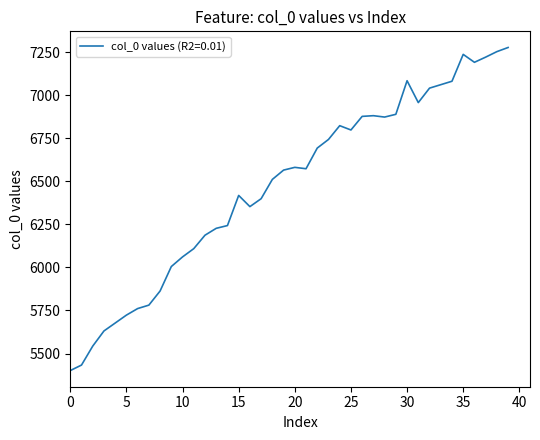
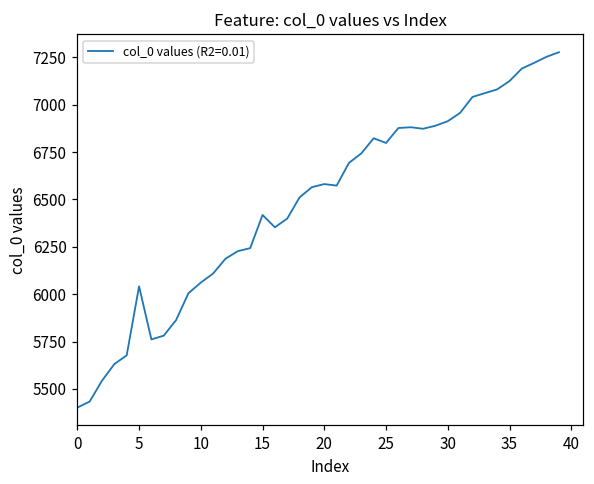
5: 5720 -> 6040
30: 7080 -> 6910
35: 7240 -> 7130
